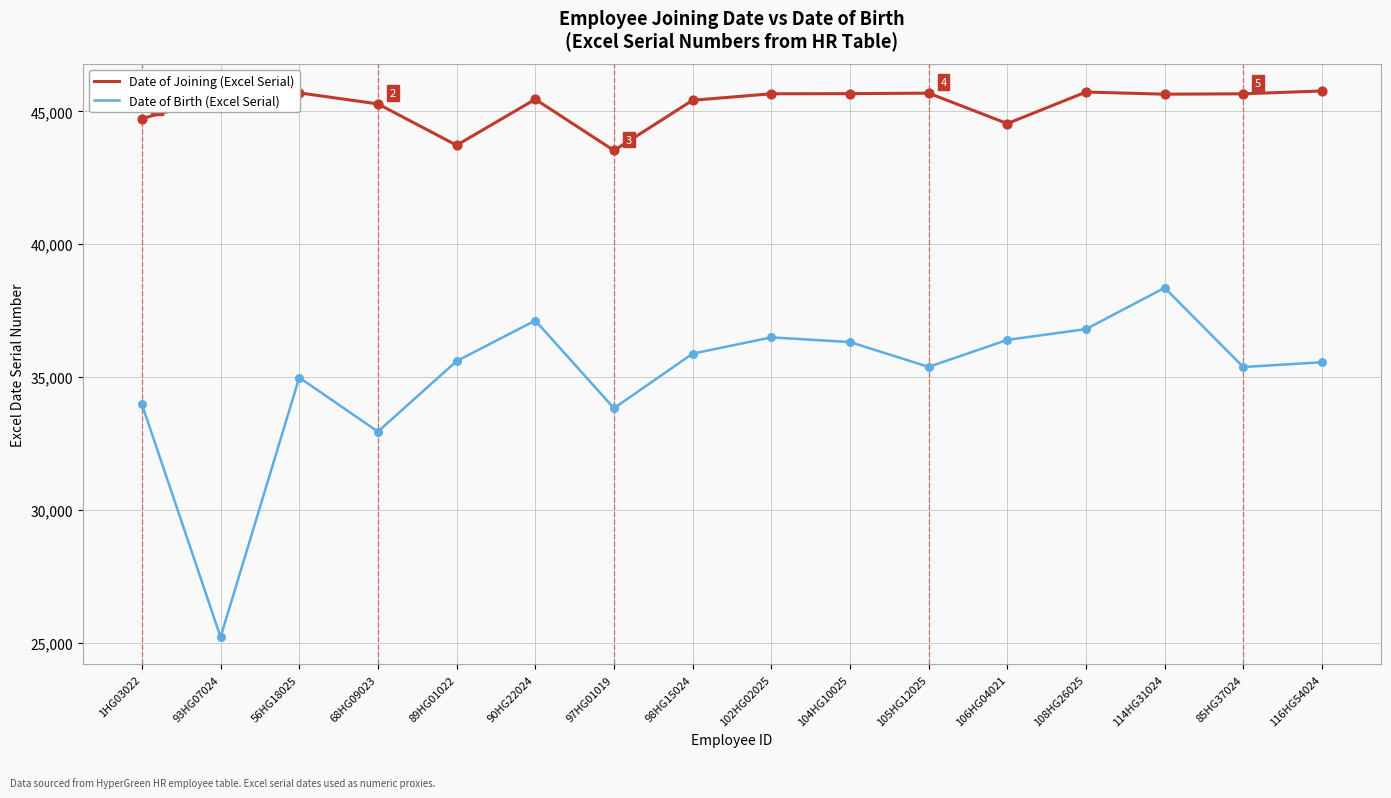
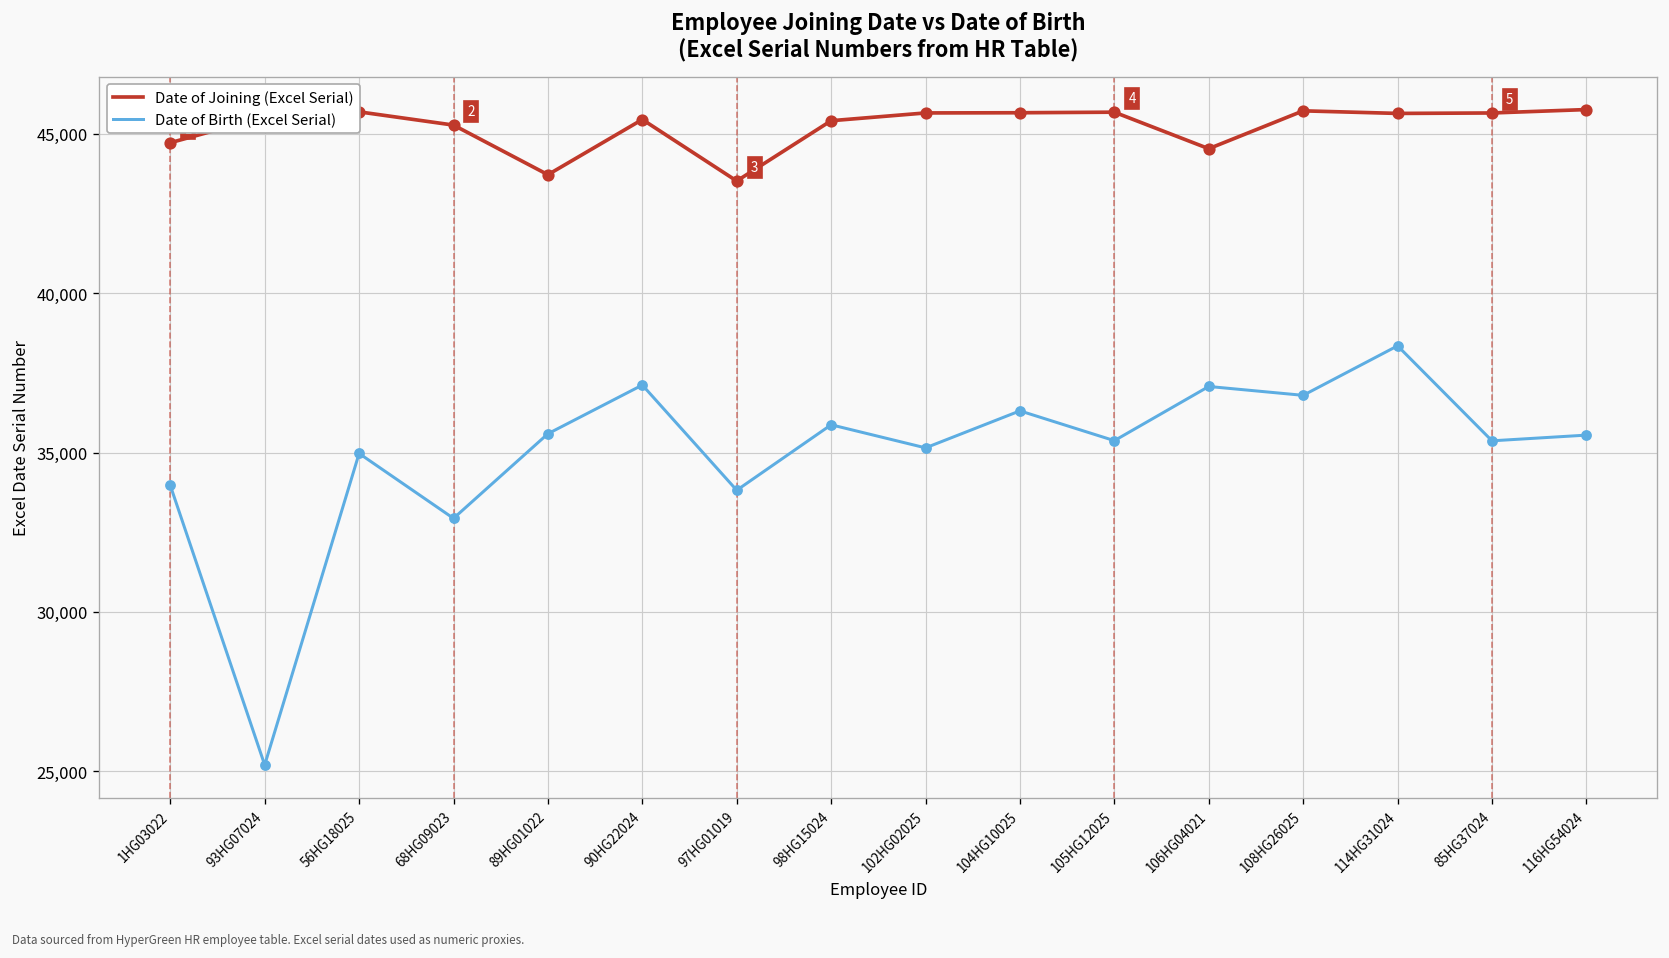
Date of Birth (Excel Serial), 102HG02025: 36,500 -> 35,200
Date of Birth (Excel Serial), 106HG04021: 36,400 -> 37,100
